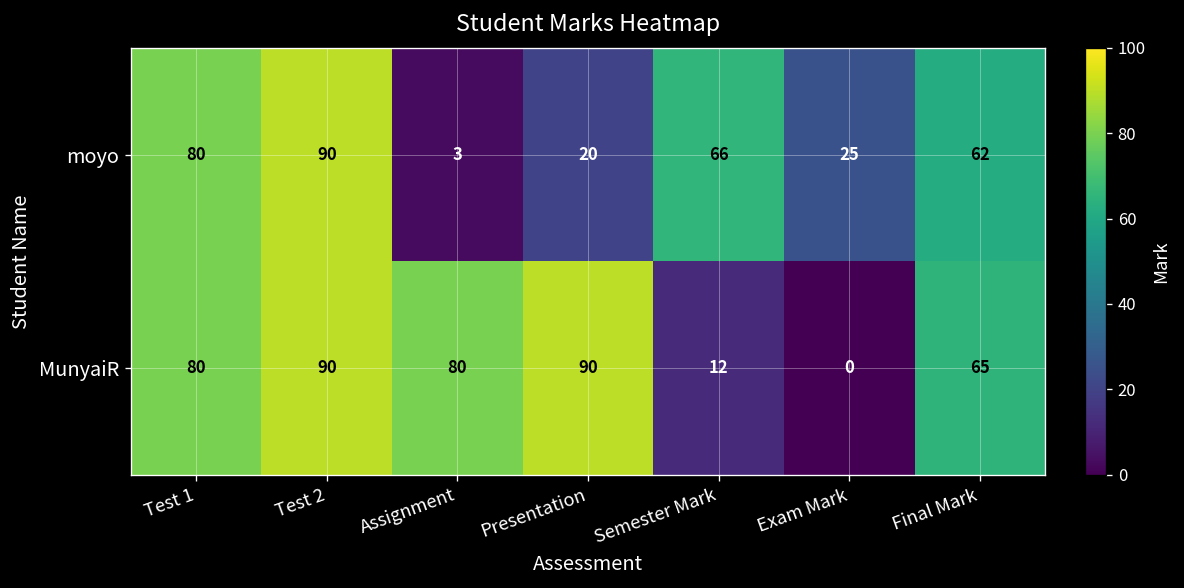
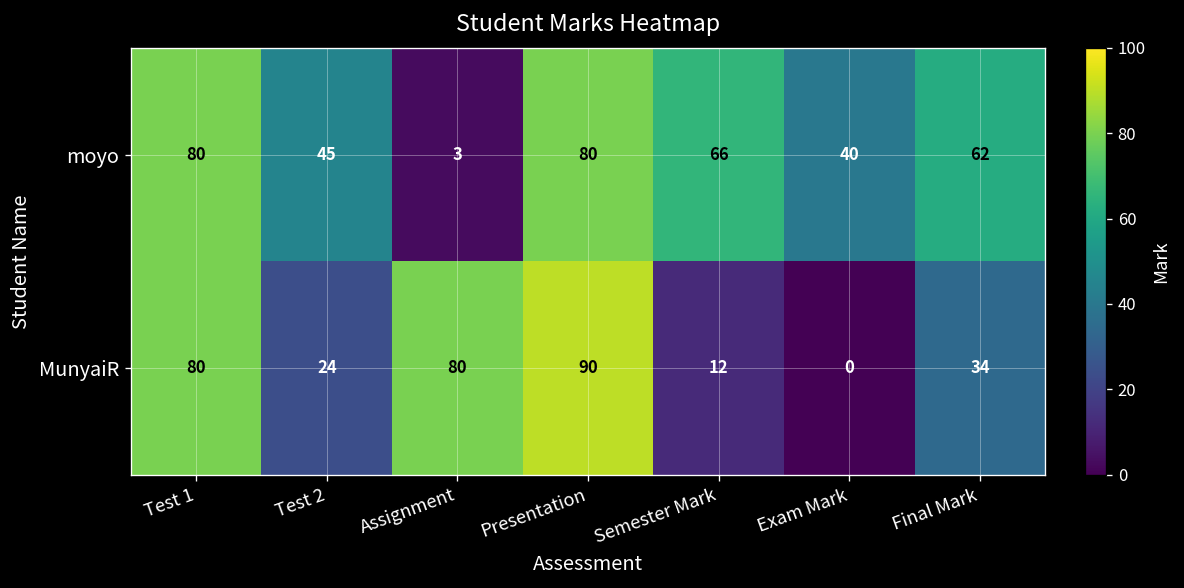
moyo, Test 2: 90 -> 45
moyo, Presentation: 20 -> 80
moyo, Exam Mark: 25 -> 40
MunyaiR, Test 2: 90 -> 24
MunyaiR, Final Mark: 65 -> 34
